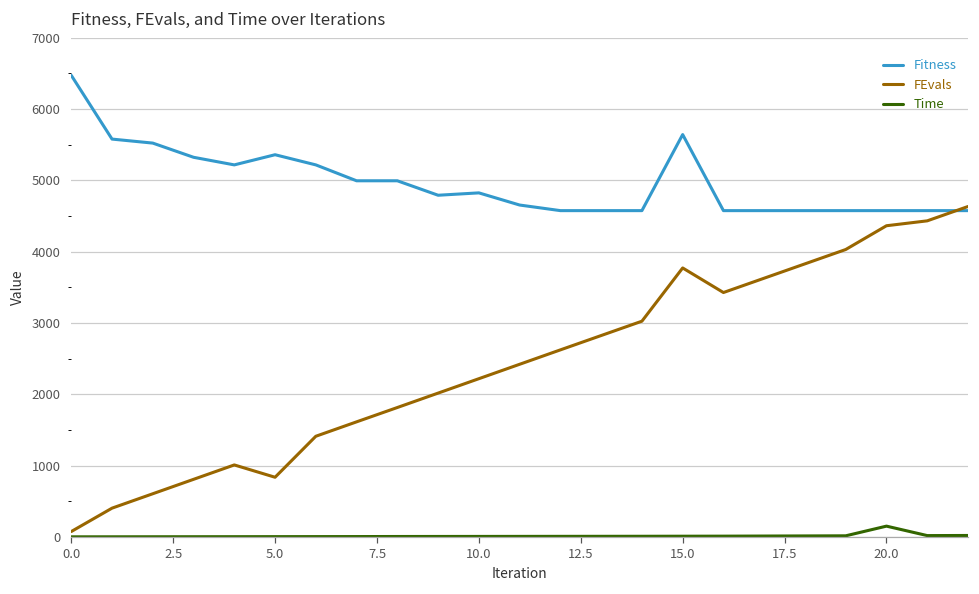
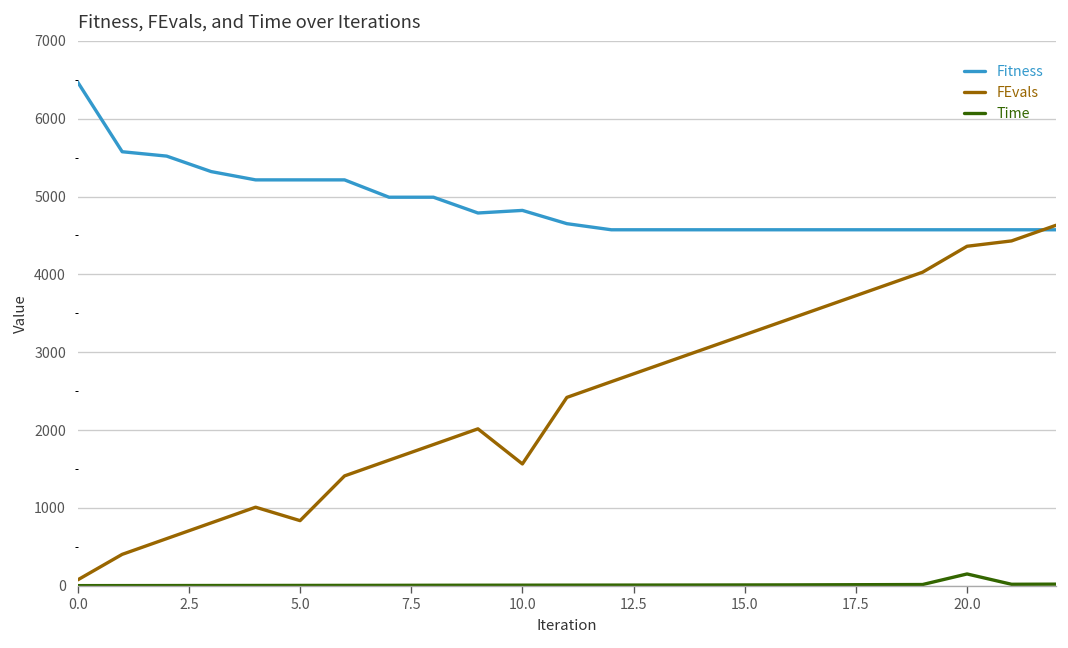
Fitness, 5.0: 5400 -> 5200
FEvals, 10.0: 2200 -> 1600
Fitness, 15.0: 5600 -> 4600
FEvals, 15.0: 3800 -> 3200
